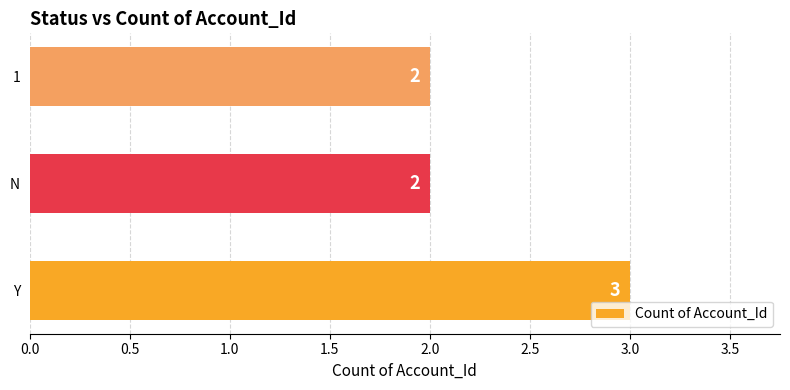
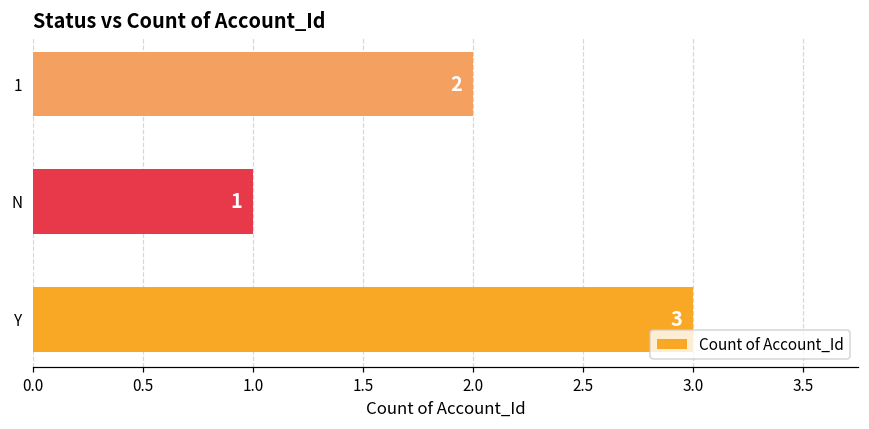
N: 2 -> 1
